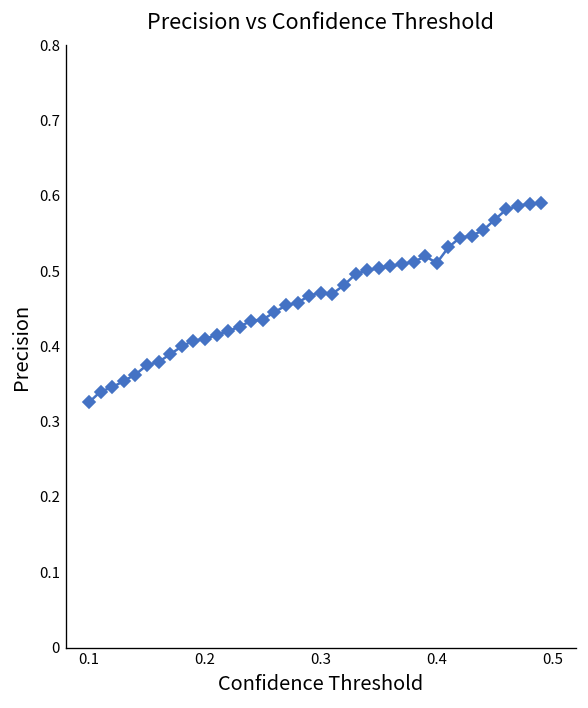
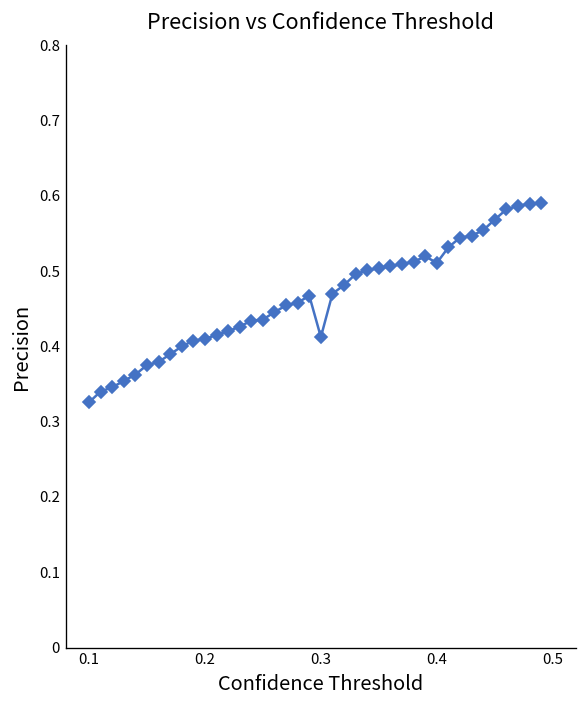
0.3: 0.47 -> 0.41
